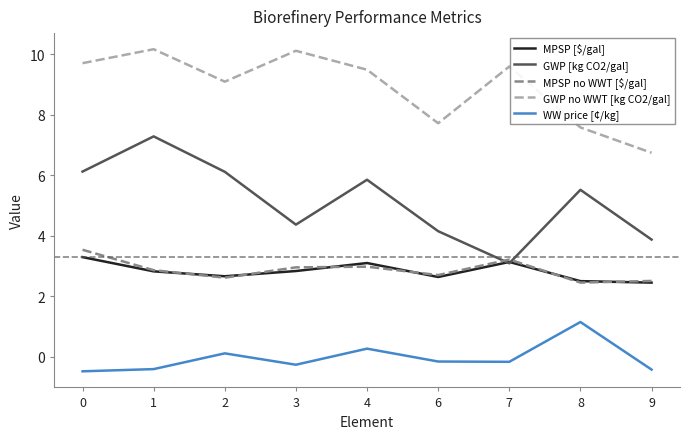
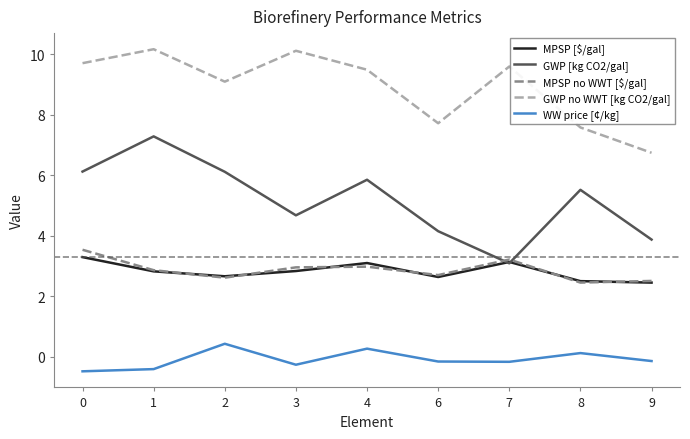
WW price [¢/kg], 2: 0.1 -> 0.4
GWP [kg CO2/gal], 3: 4.4 -> 4.7
WW price [¢/kg], 8: 1.2 -> 0.1
WW price [¢/kg], 9: -0.4 -> -0.1
